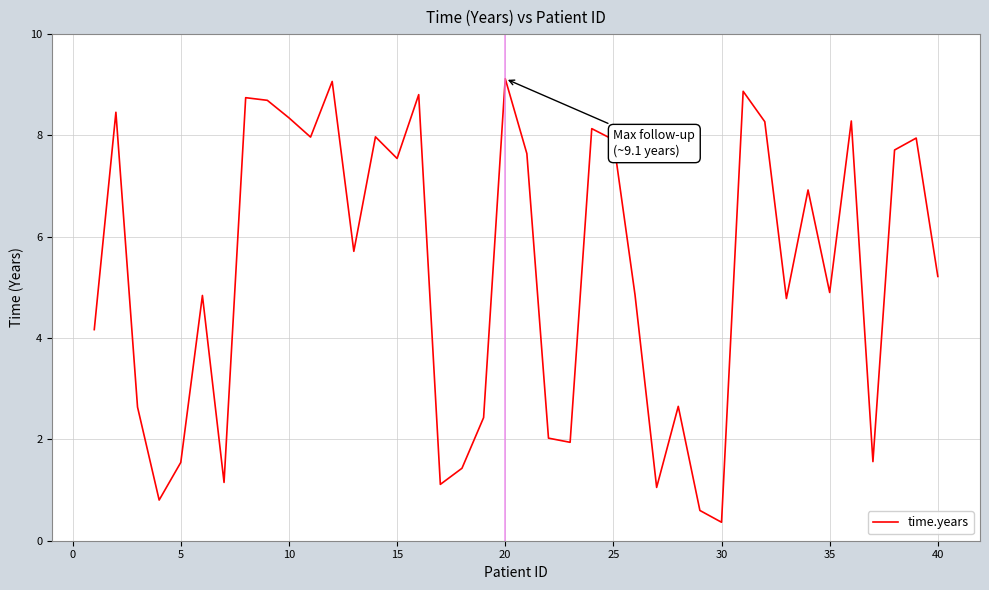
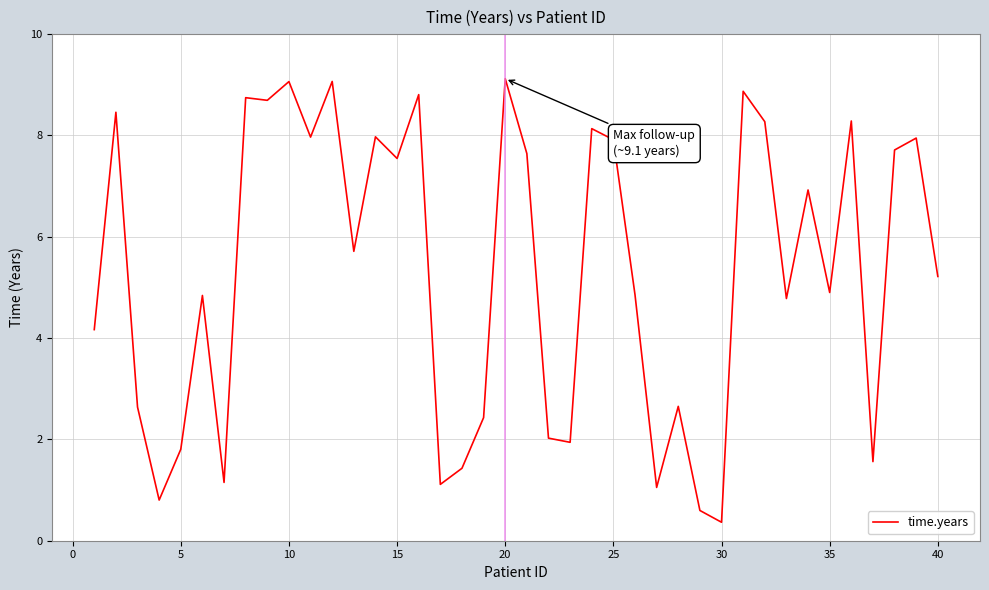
5: 1.5 -> 1.8
10: 8.3 -> 9.1
